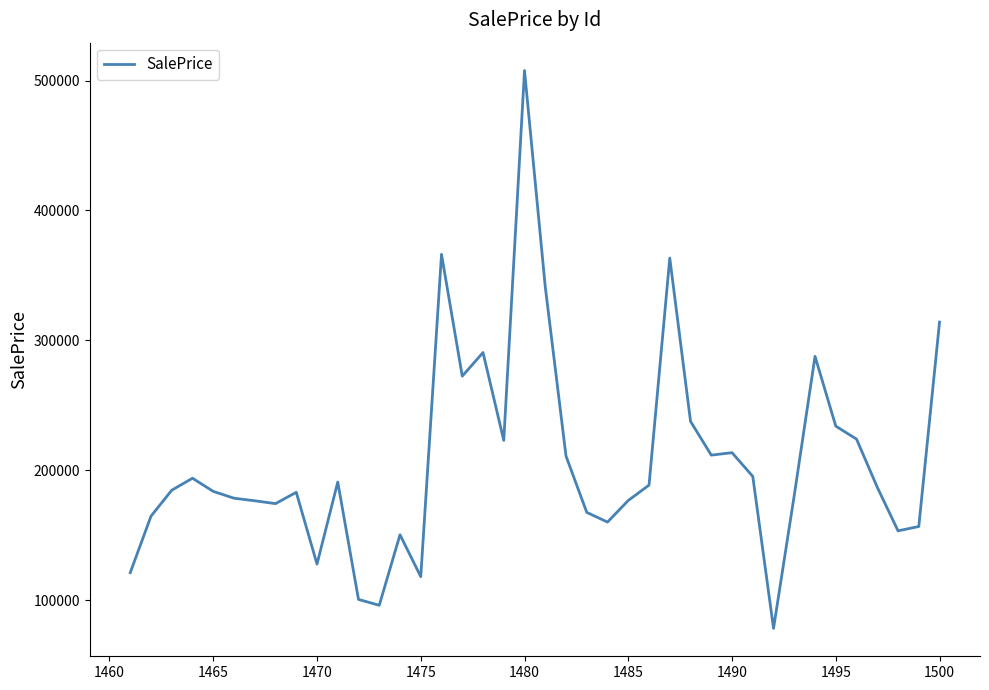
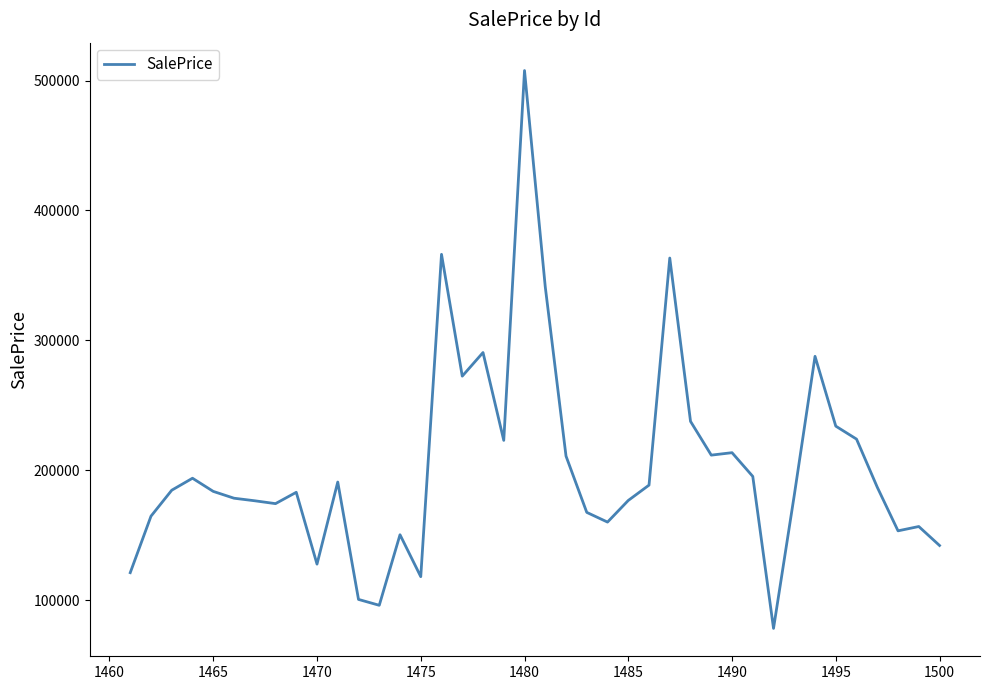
1500: 314000 -> 142000
